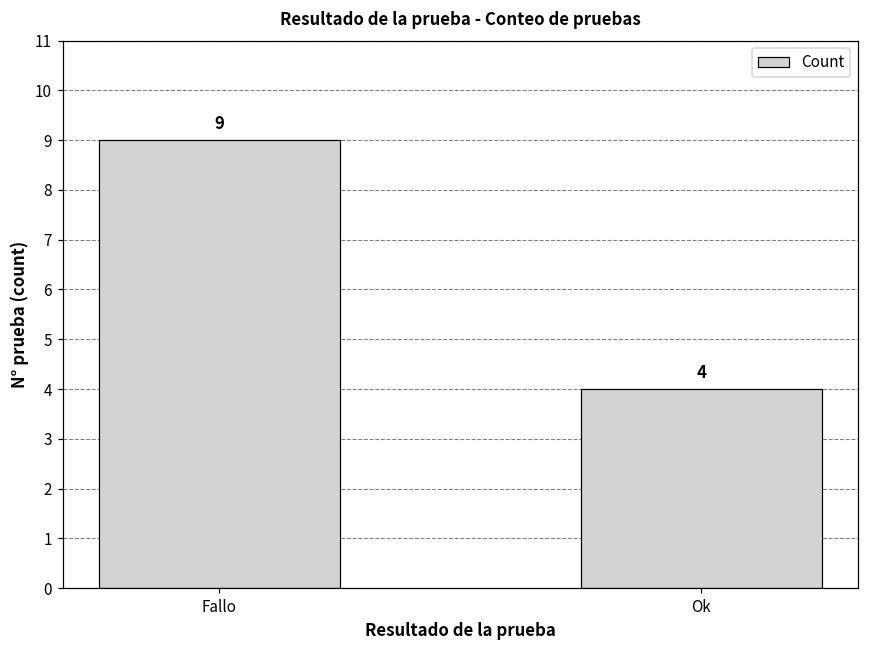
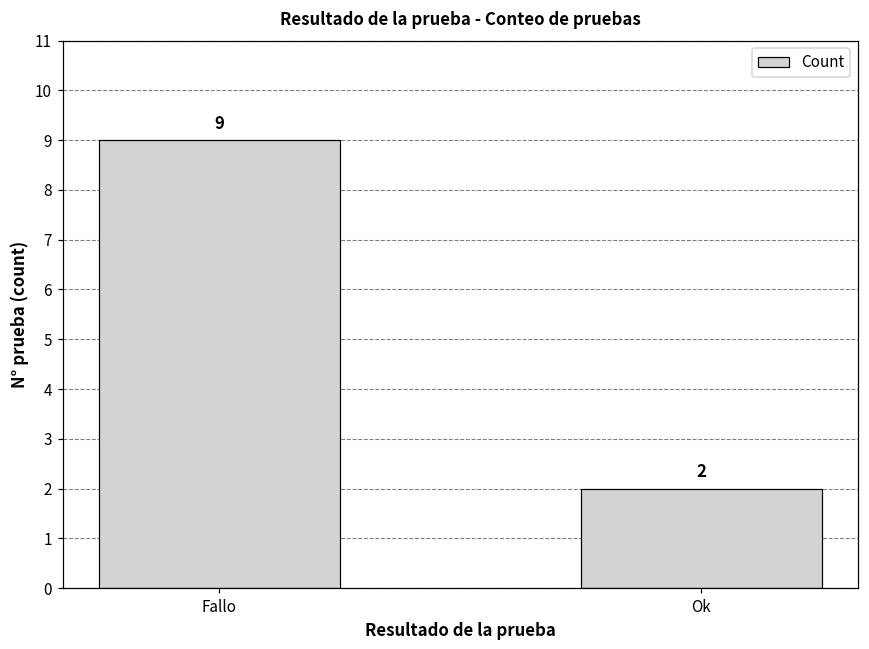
Ok: 4 -> 2
